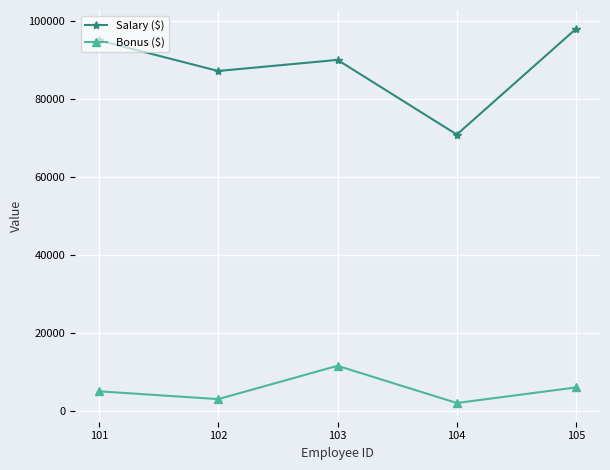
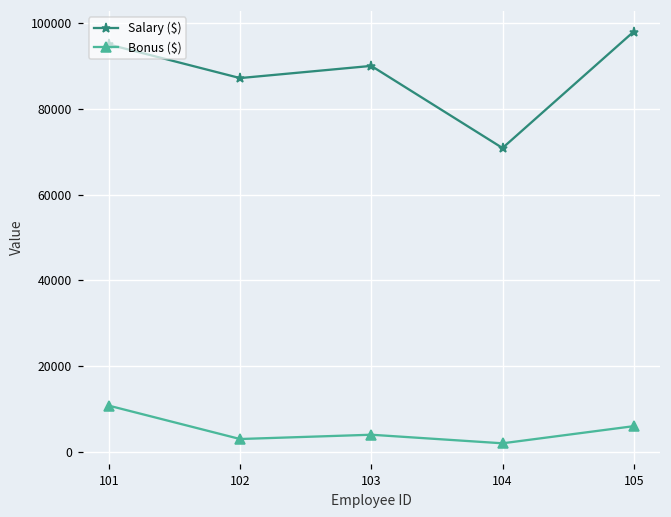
Bonus ($), 101: 5000 -> 11000
Bonus ($), 103: 12000 -> 4000
